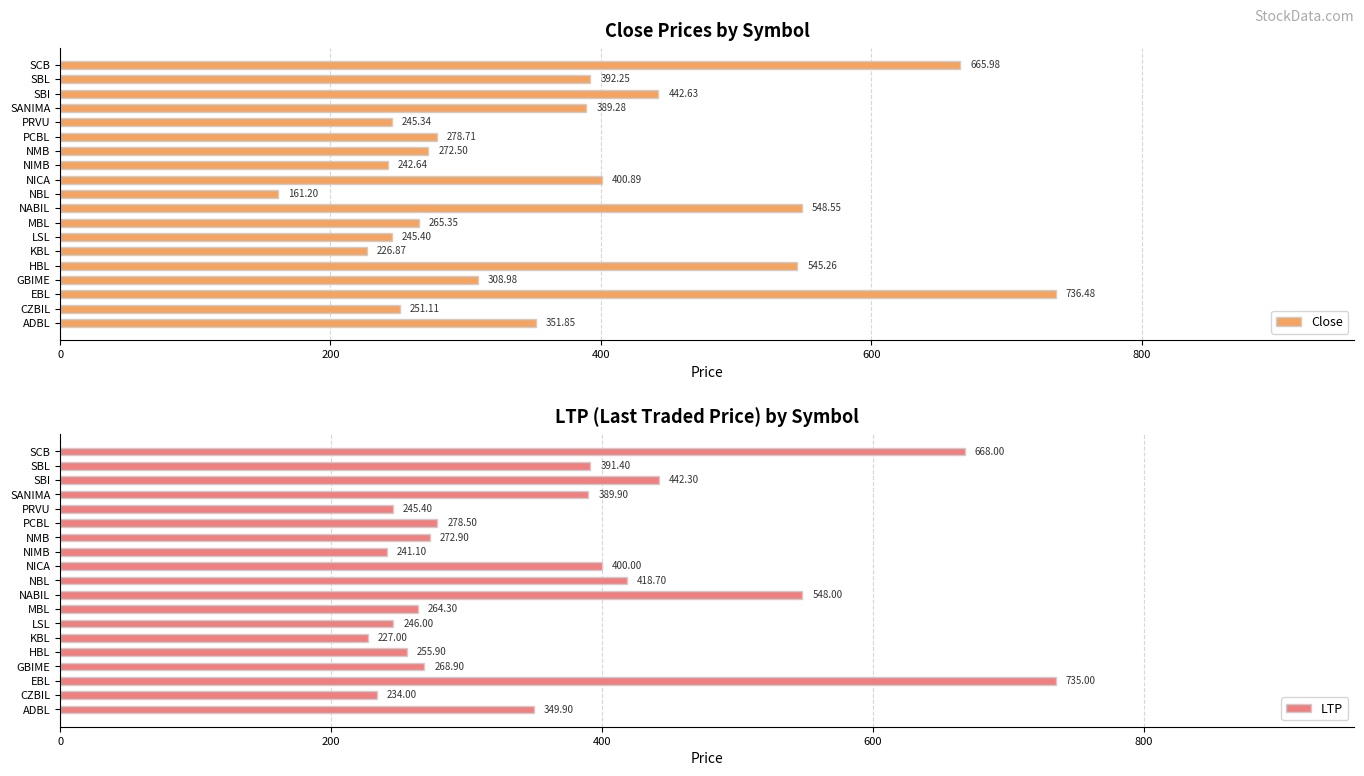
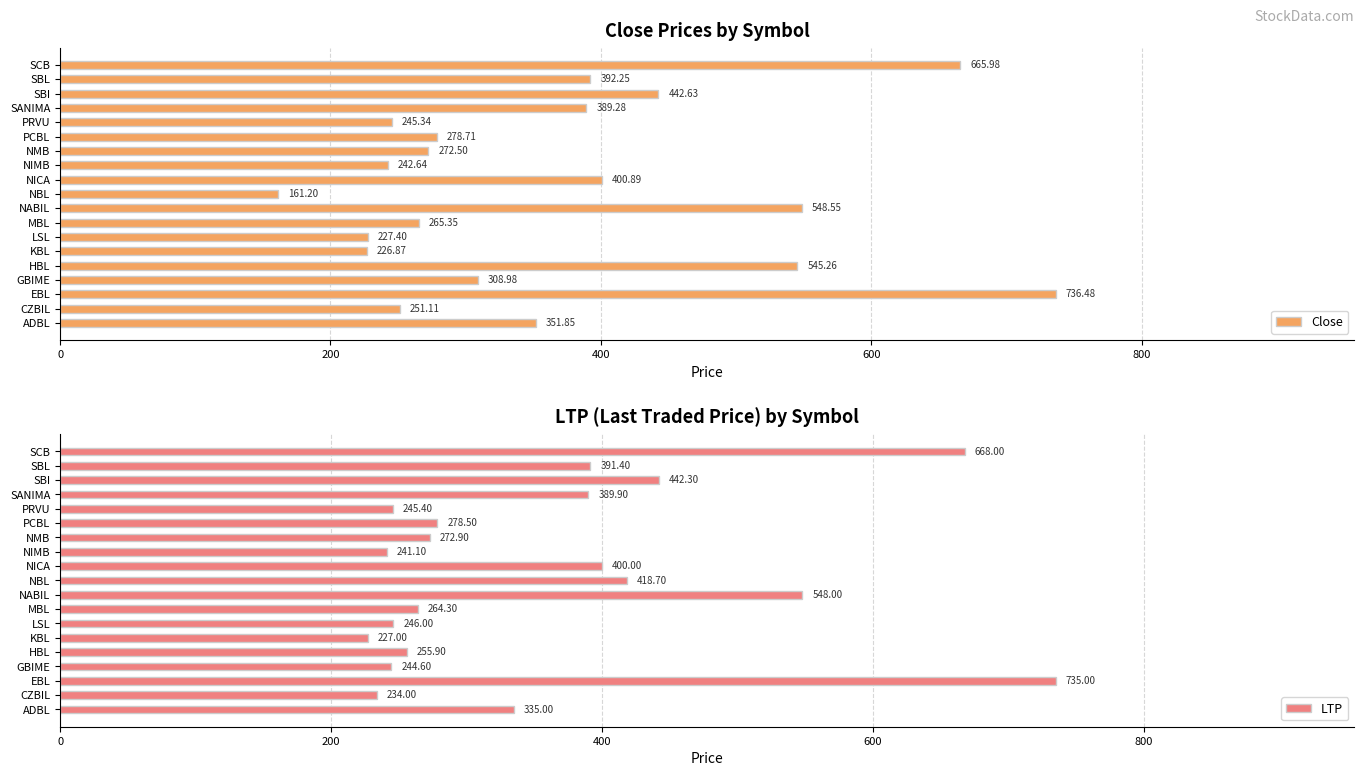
Close Prices by Symbol, LSL: 245.40 -> 227.40
LTP (Last Traded Price) by Symbol, GBIME: 268.90 -> 244.60
LTP (Last Traded Price) by Symbol, ADBL: 349.90 -> 335.00
